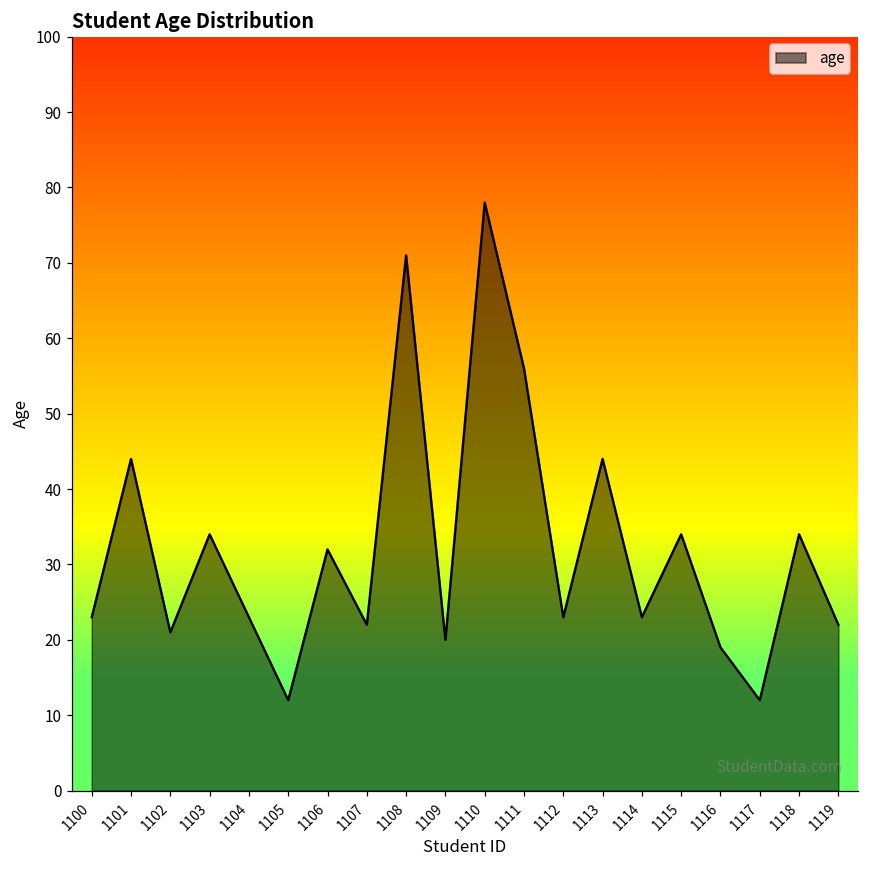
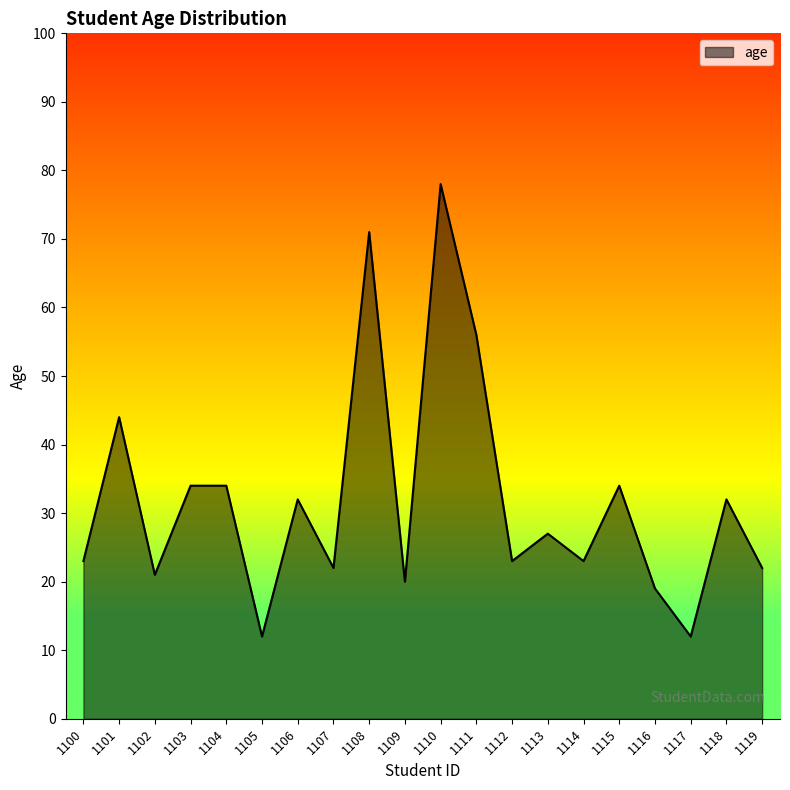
1104: 23 -> 34
1113: 44 -> 27
1118: 34 -> 32
